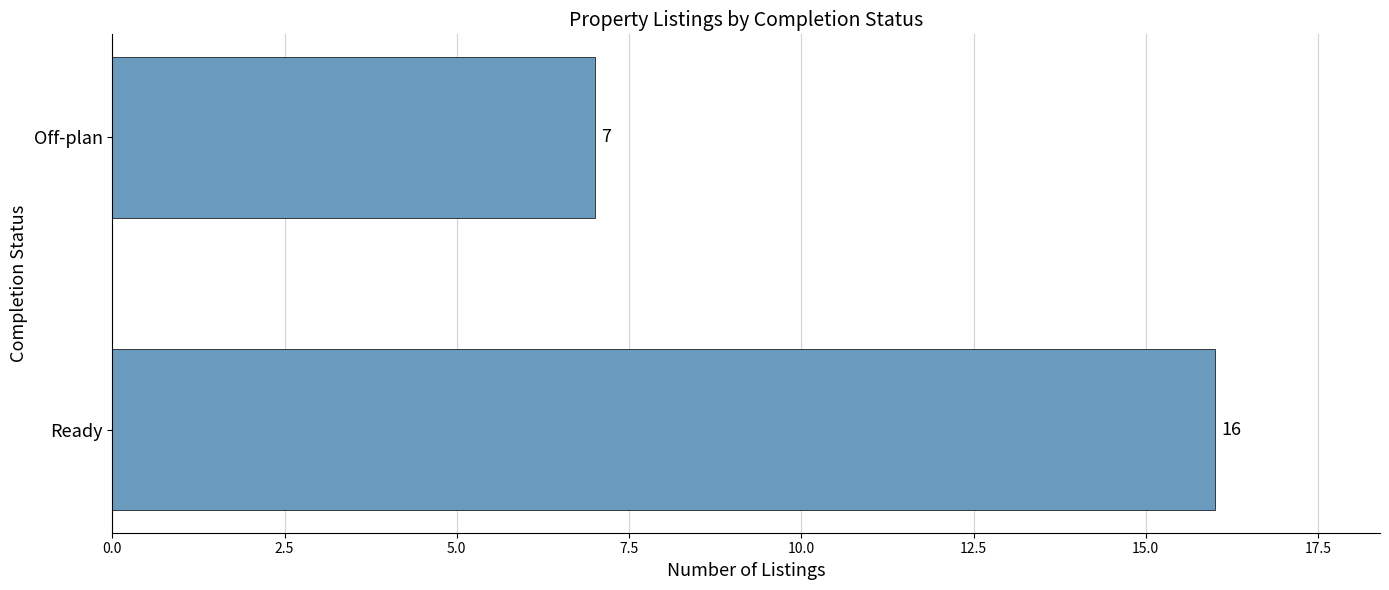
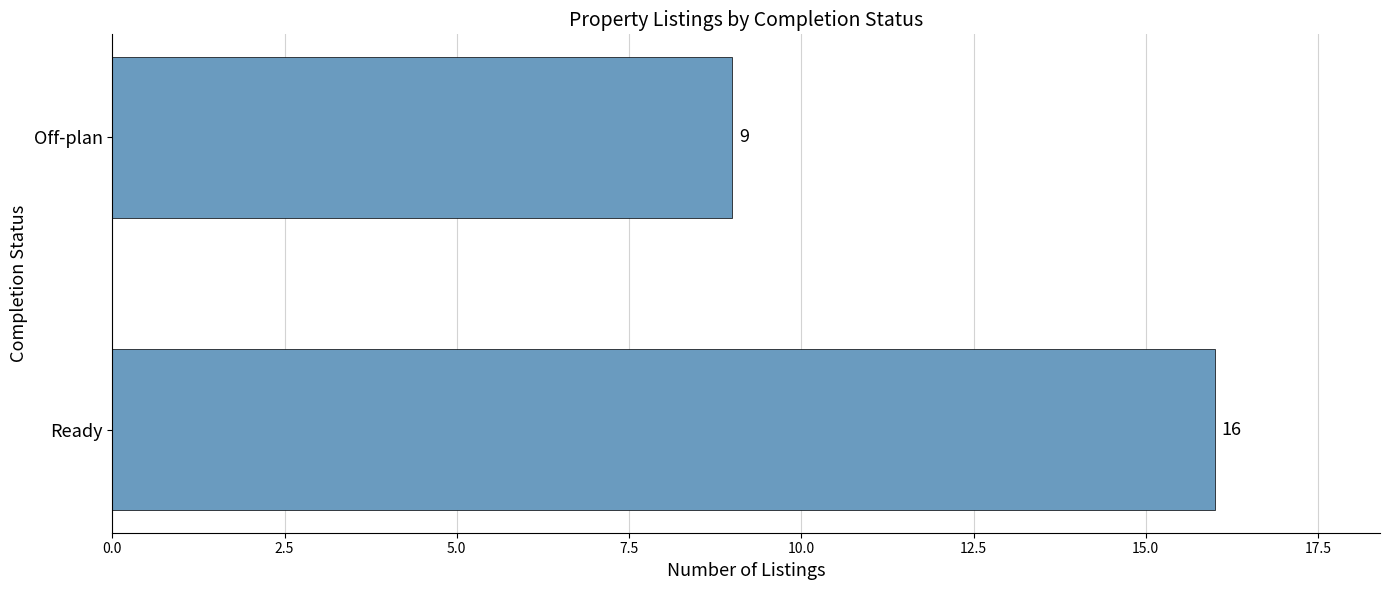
Off-plan: 7 -> 9
